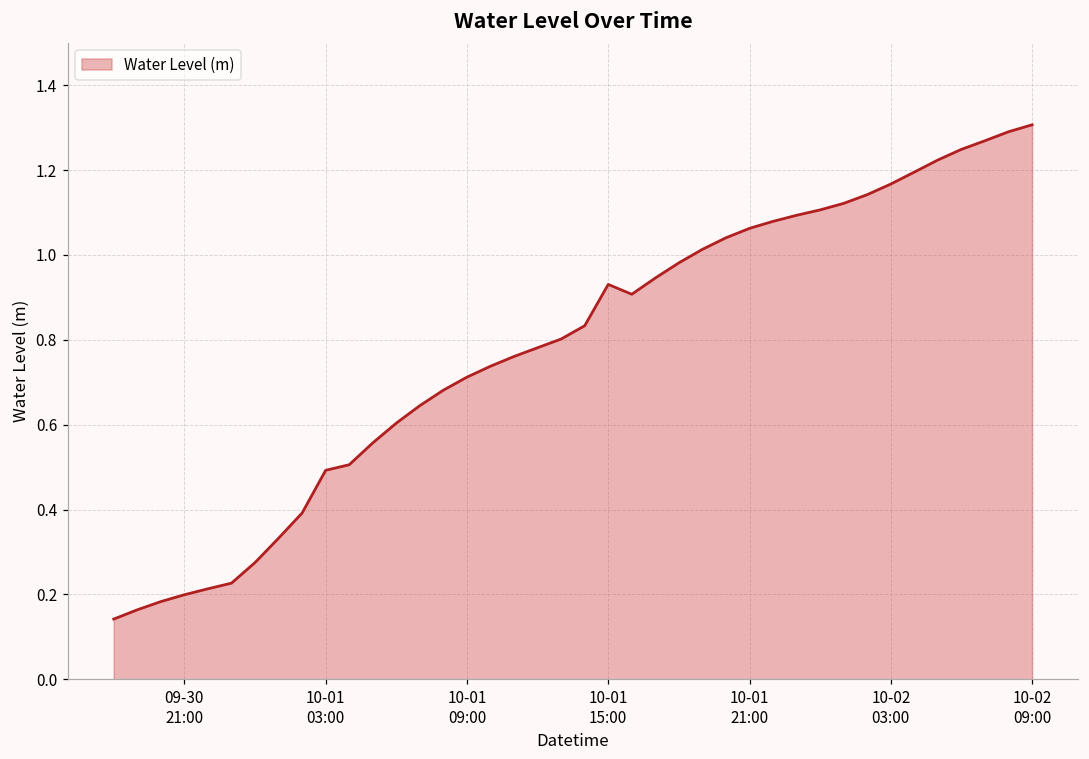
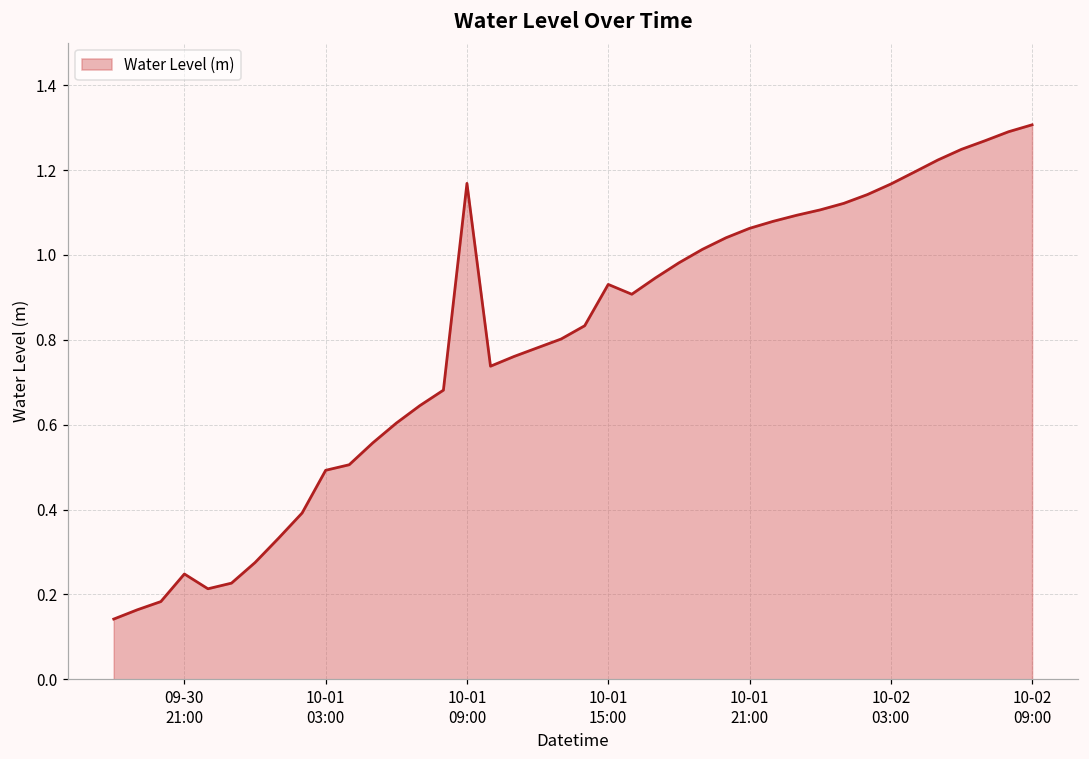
09-30 21:00: 0.20 -> 0.25
10-01 09:00: 0.71 -> 1.17
